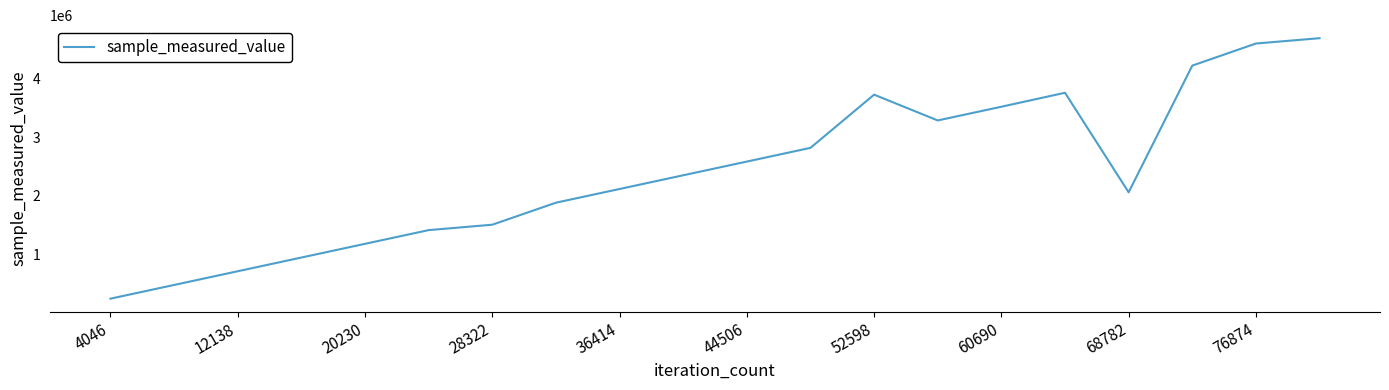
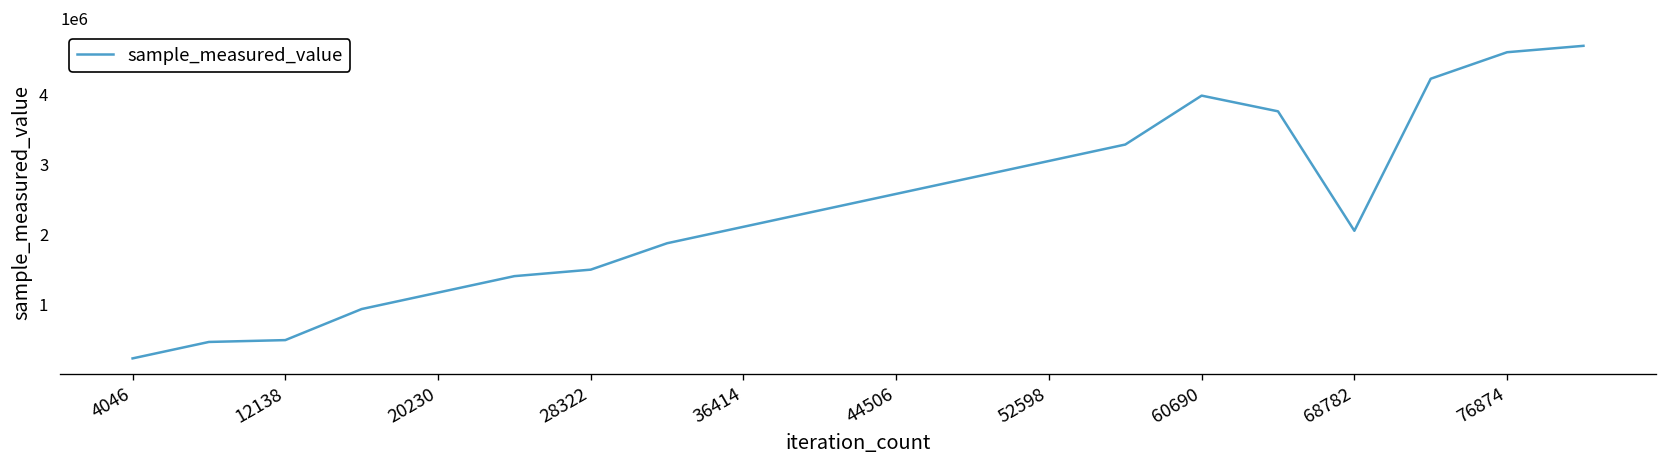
12138: 700000 -> 500000
52598: 3700000 -> 3100000
60690: 3500000 -> 4000000
